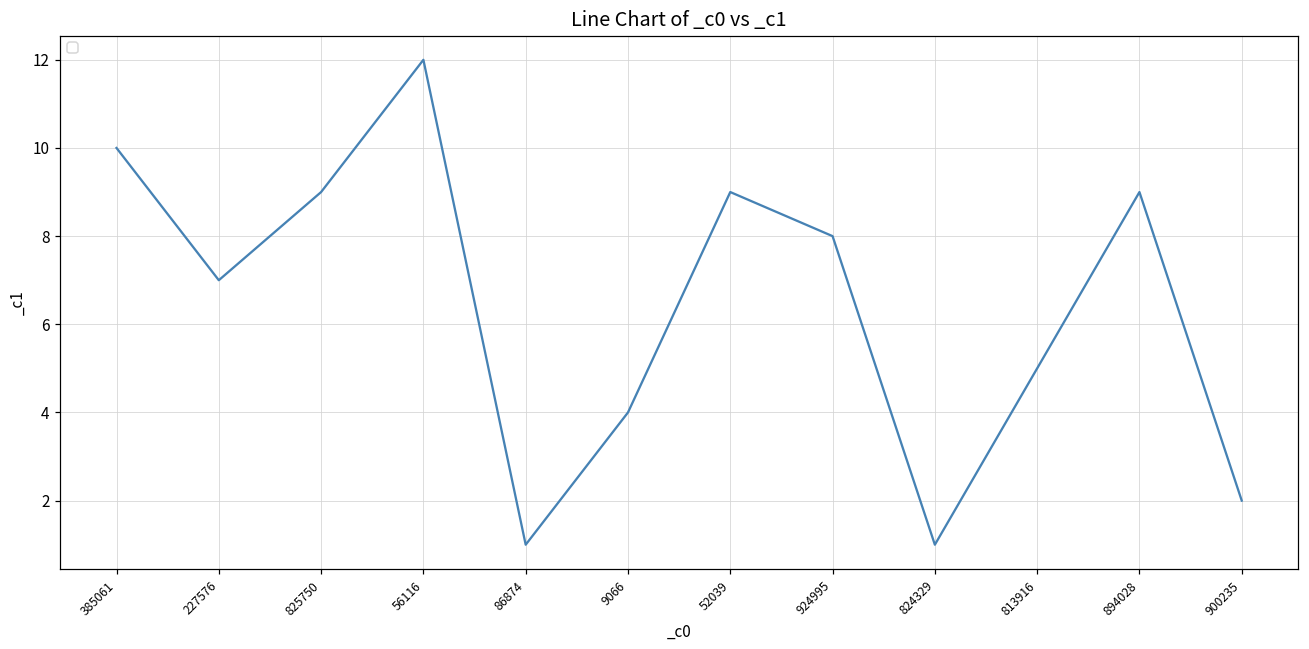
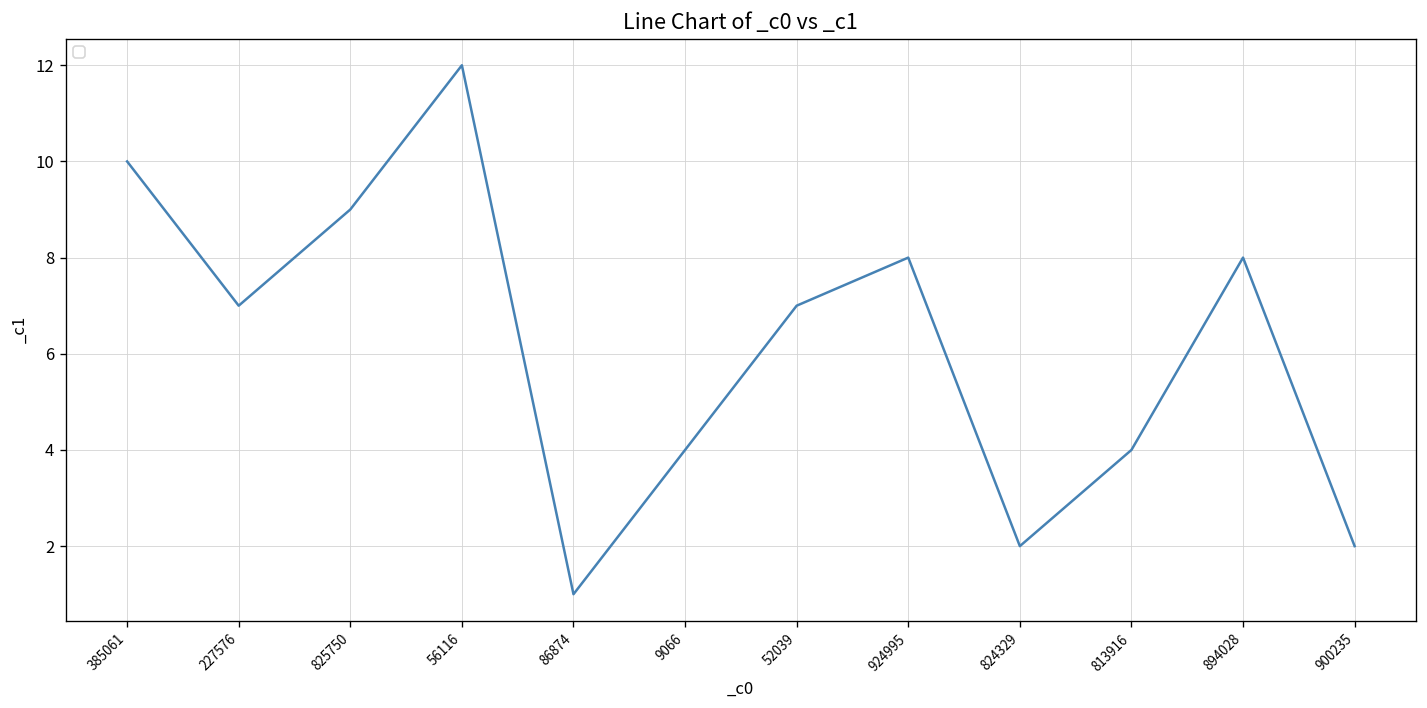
52039: 9 -> 7
824329: 1 -> 2
813916: 5 -> 4
894028: 9 -> 8
